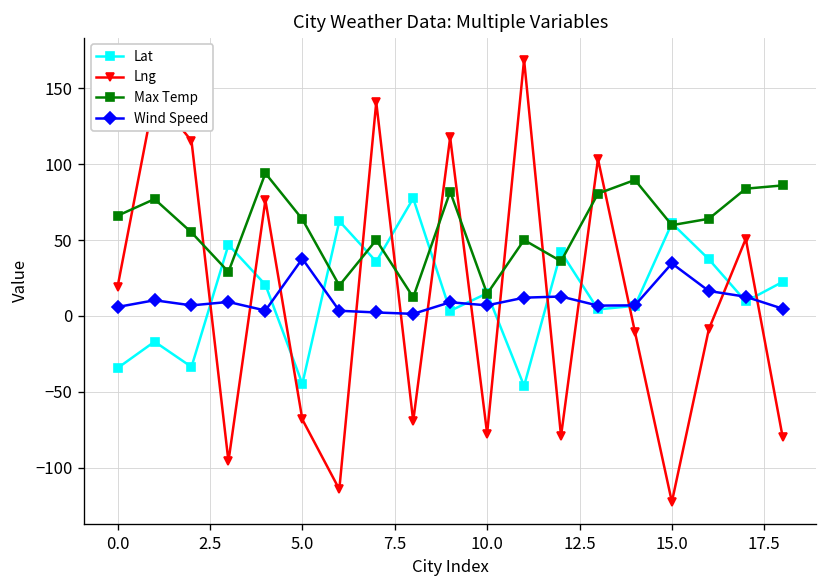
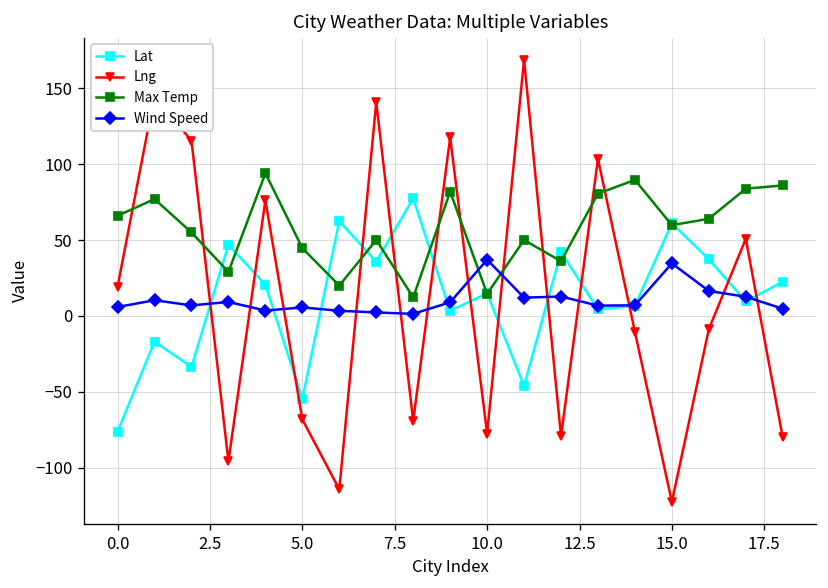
Lat, 0.0: -34 -> -76
Lat, 5.0: -45 -> -55
Max Temp, 5.0: 64 -> 45
Wind Speed, 5.0: 38 -> 6
Wind Speed, 10.0: 7 -> 37
